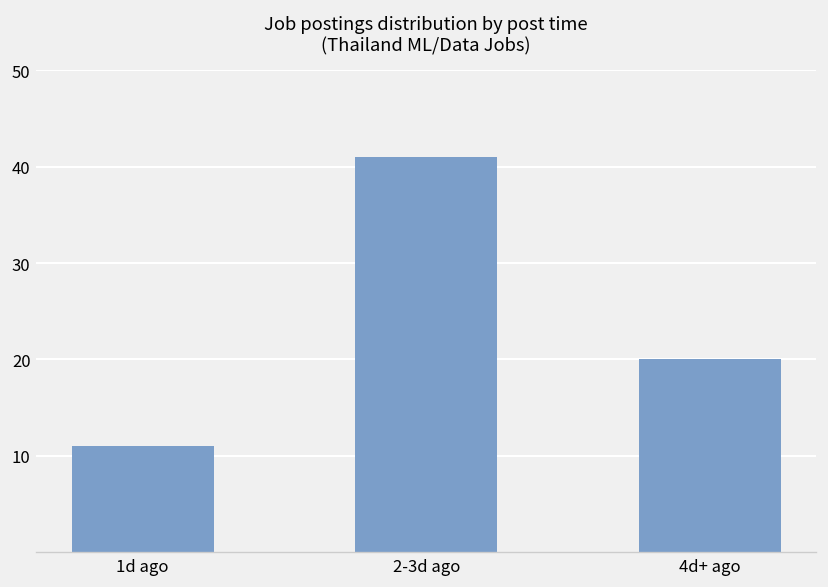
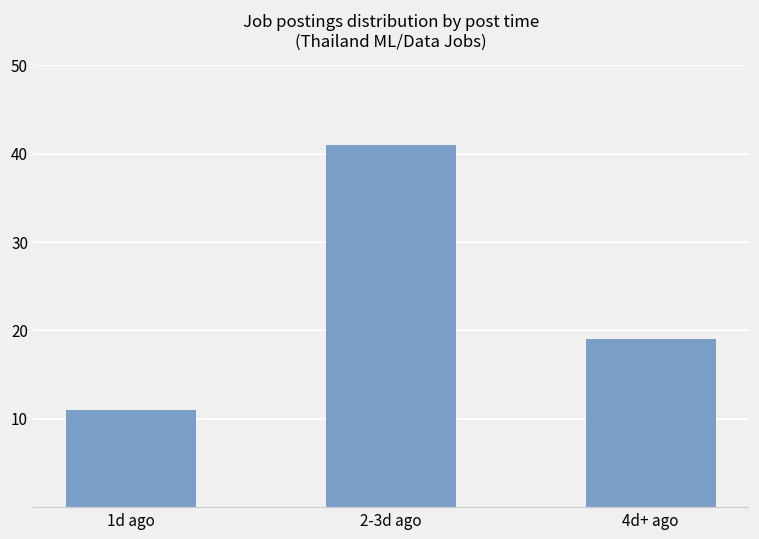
4d+ ago: 20 -> 19
